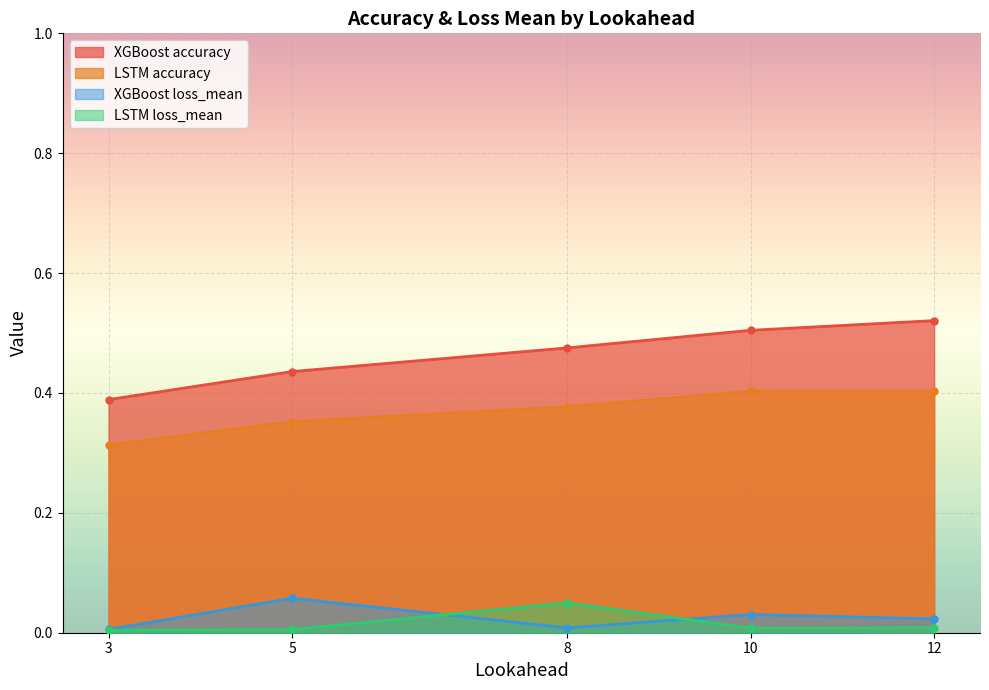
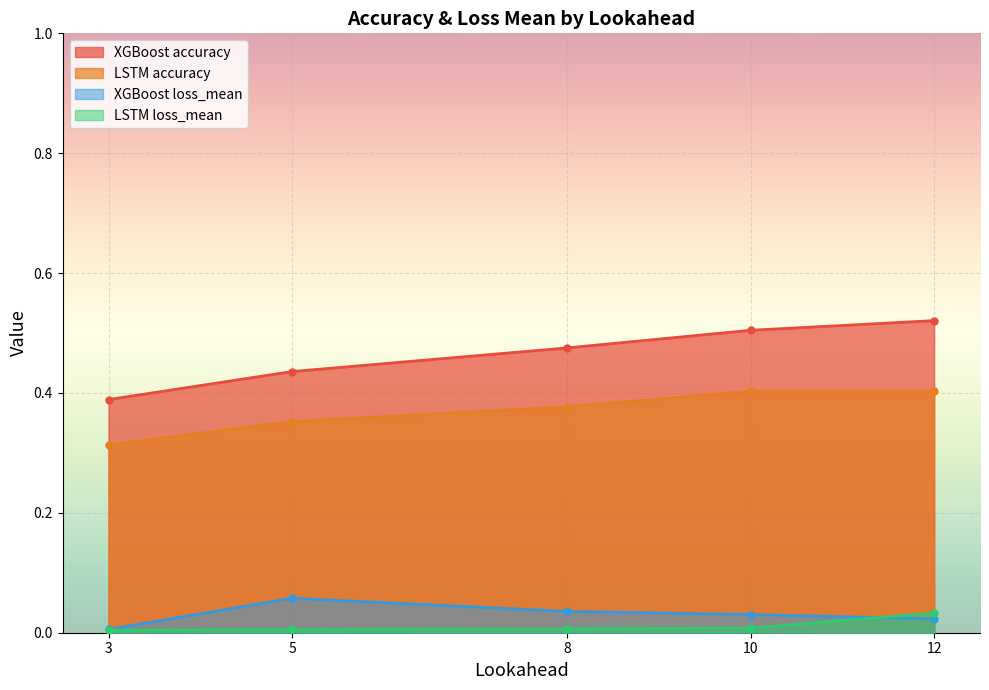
XGBoost loss_mean, 8: 0.01 -> 0.04
LSTM loss_mean, 8: 0.05 -> 0.01
LSTM loss_mean, 12: 0.01 -> 0.03
